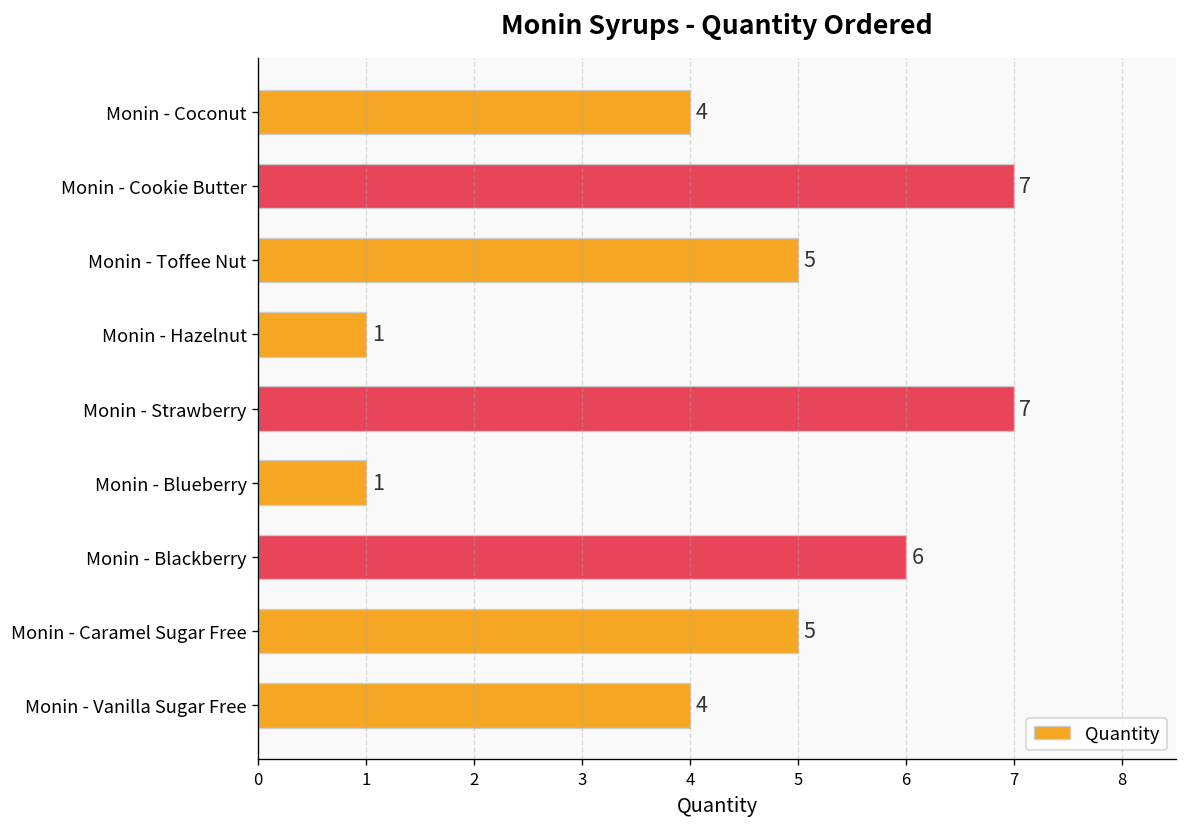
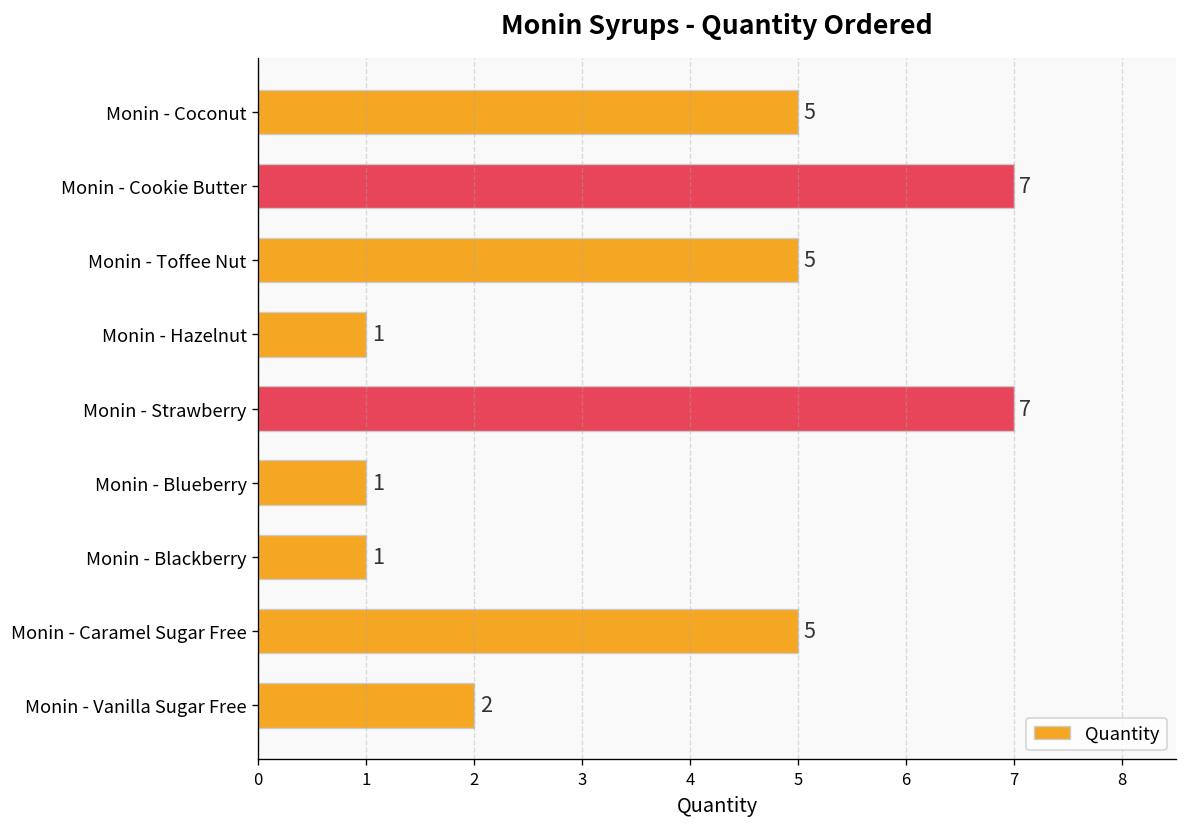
Monin - Coconut: 4 -> 5
Monin - Blackberry: 6 -> 1
Monin - Vanilla Sugar Free: 4 -> 2
